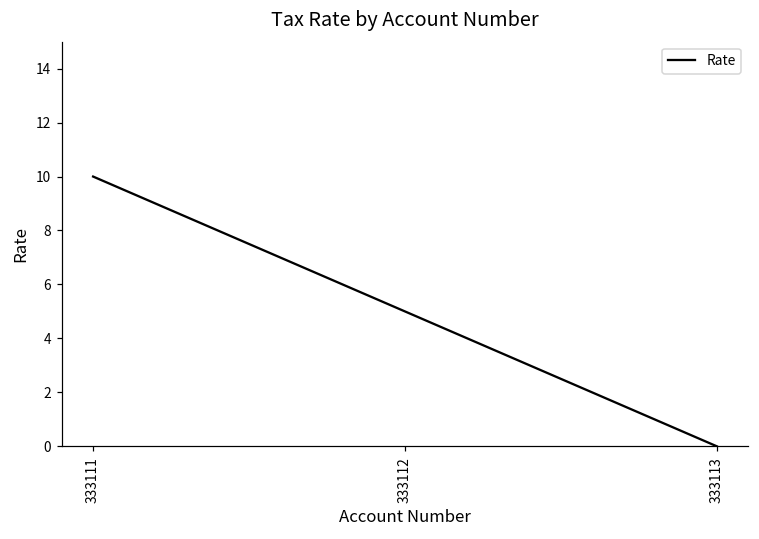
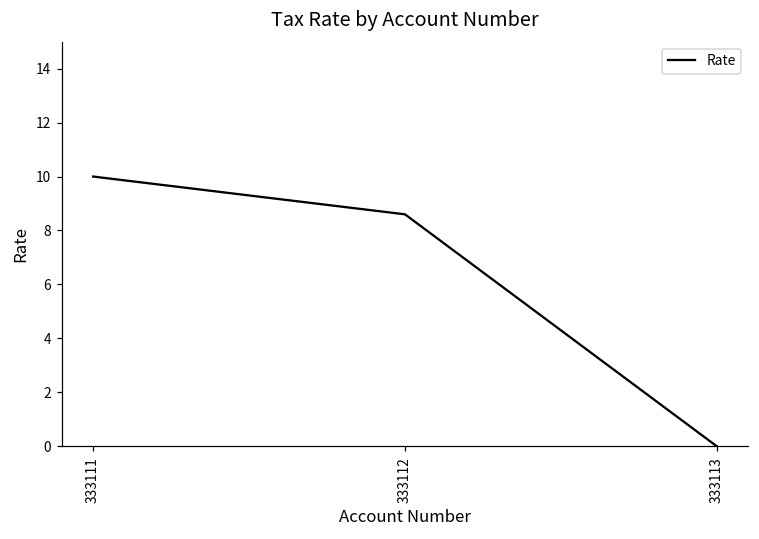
333112: 5.0 -> 8.6
